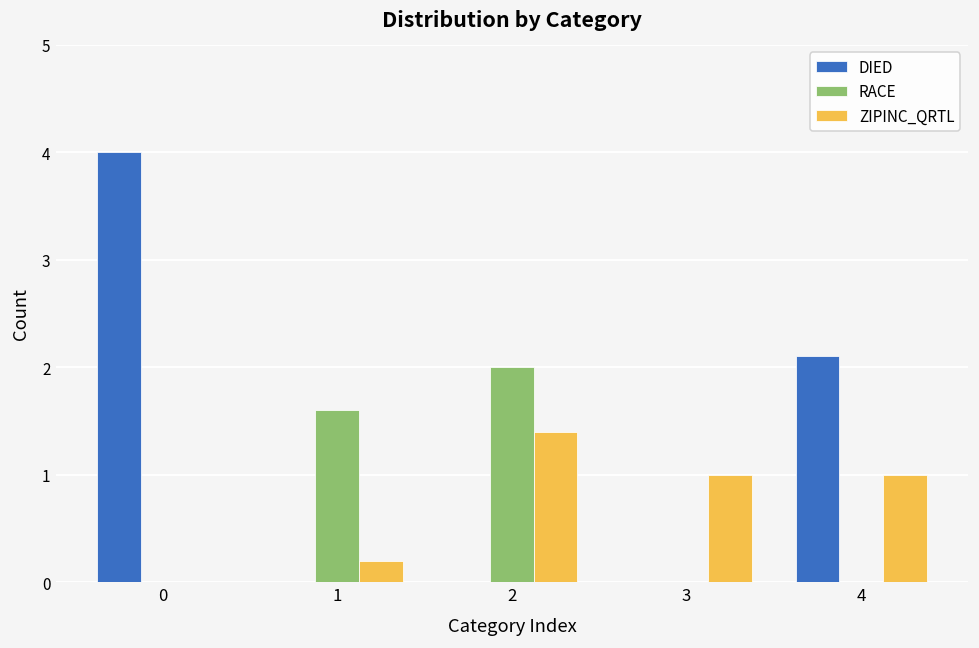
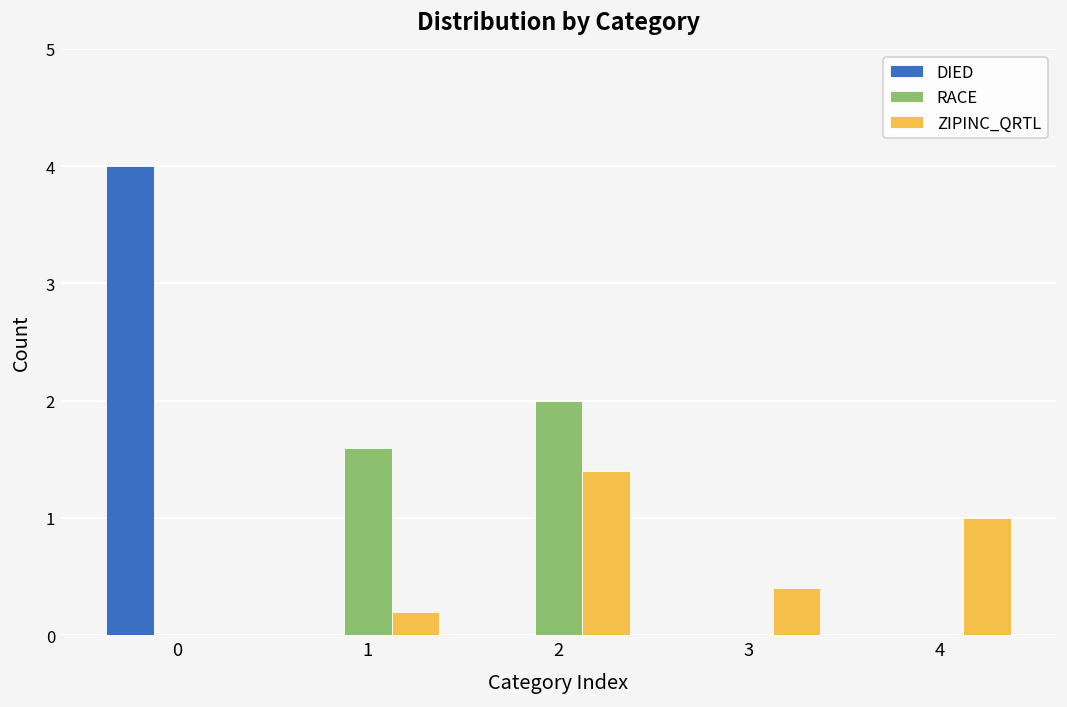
ZIPINC_QRTL, 3: 1.0 -> 0.4
DIED, 4: 2.1 -> 0.0
